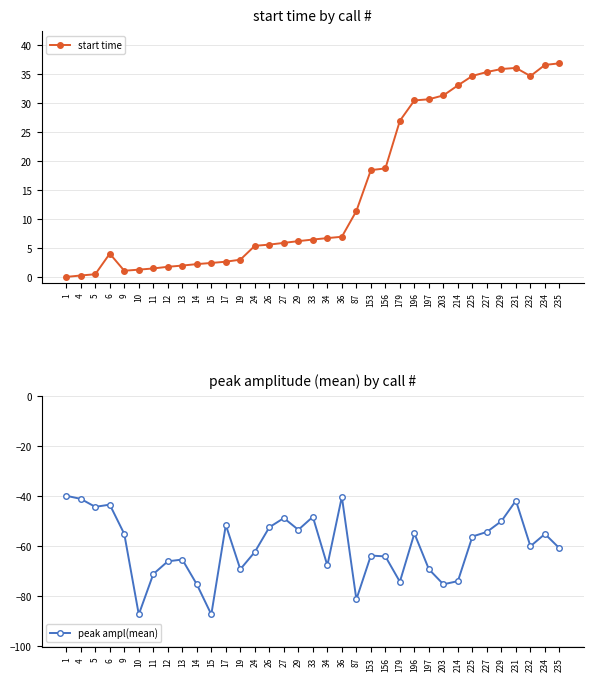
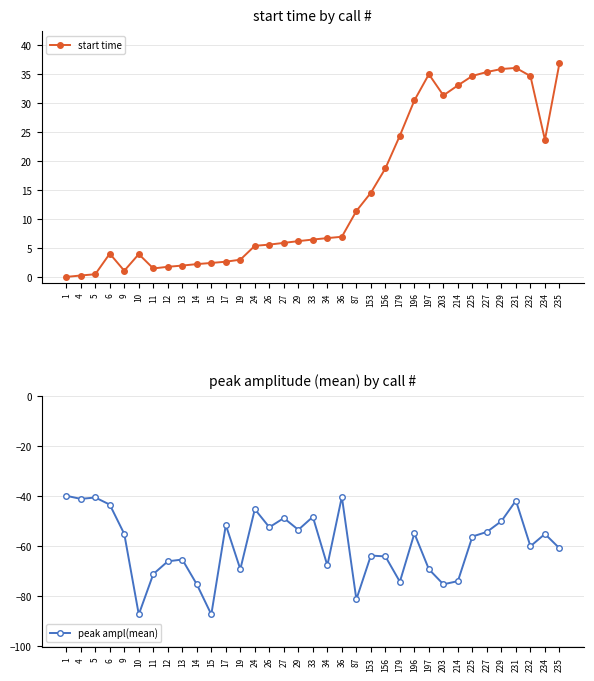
start time by call #, 10: 1 -> 4
start time by call #, 153: 18 -> 15
start time by call #, 179: 27 -> 24
start time by call #, 197: 31 -> 35
start time by call #, 234: 37 -> 24
peak amplitude (mean) by call #, 5: -44 -> -41
peak amplitude (mean) by call #, 24: -62 -> -45
